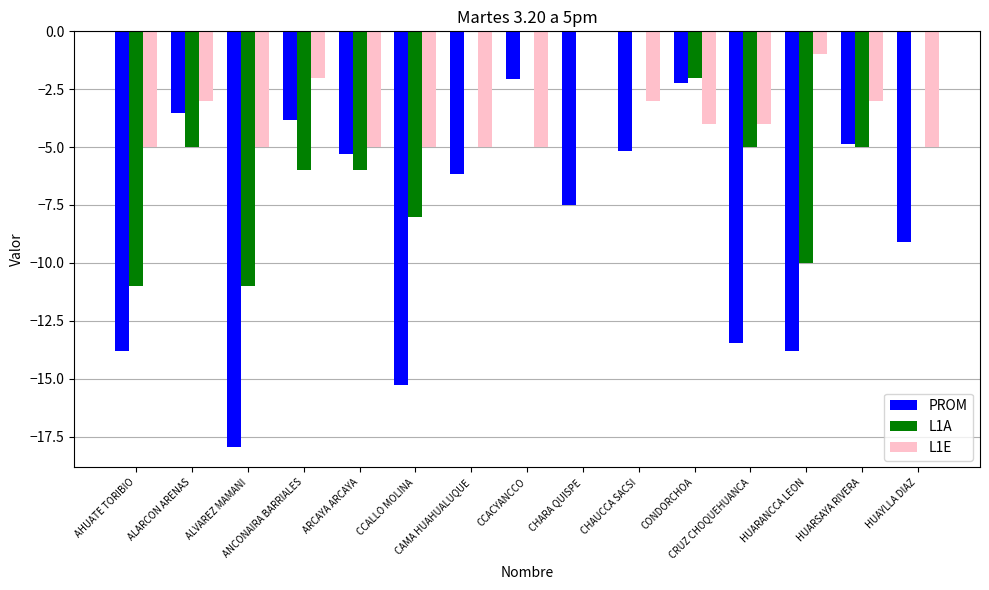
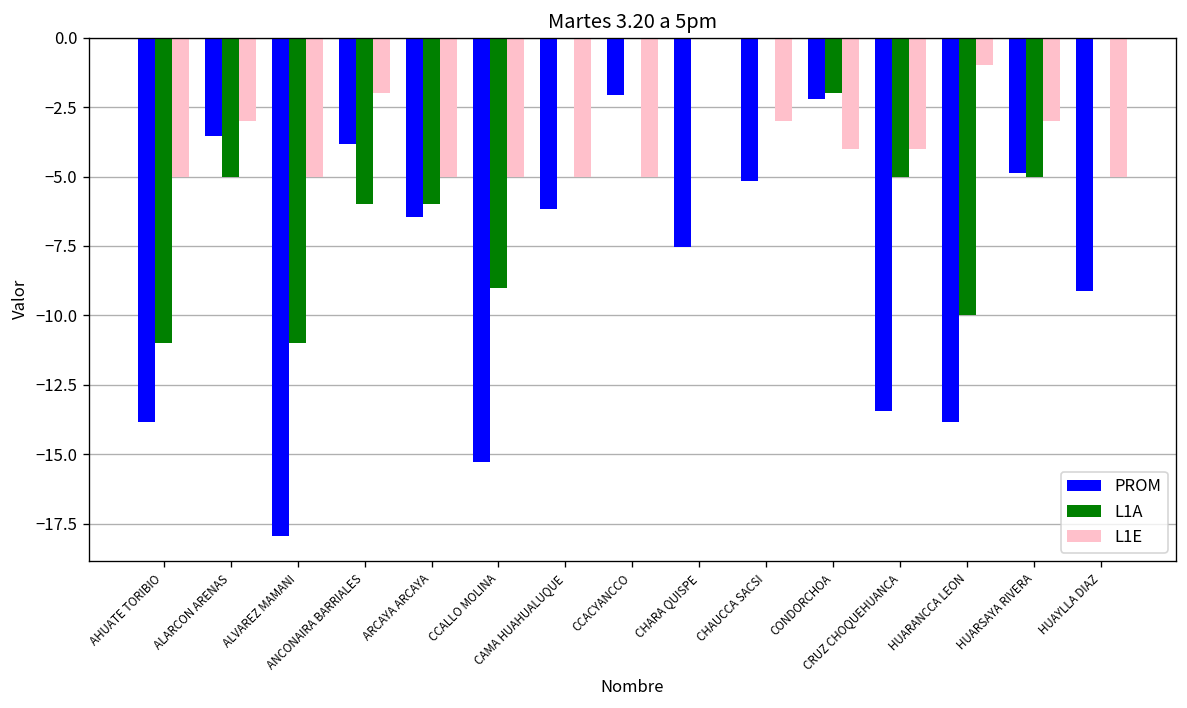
PROM, ARCAYA ARCAYA: -5.3 -> -6.5
L1A, CCALLO MOLINA: -8.0 -> -9.0
